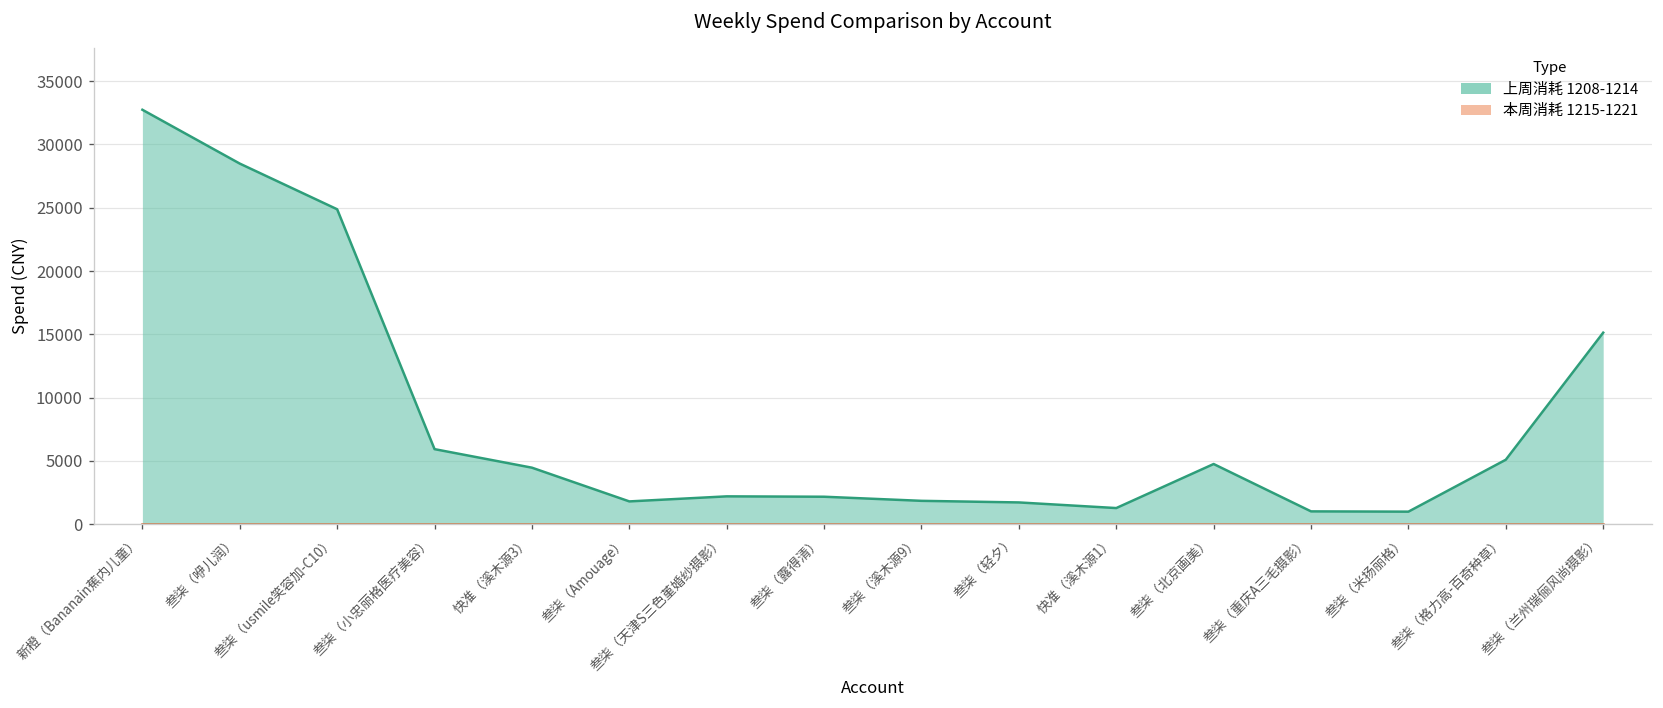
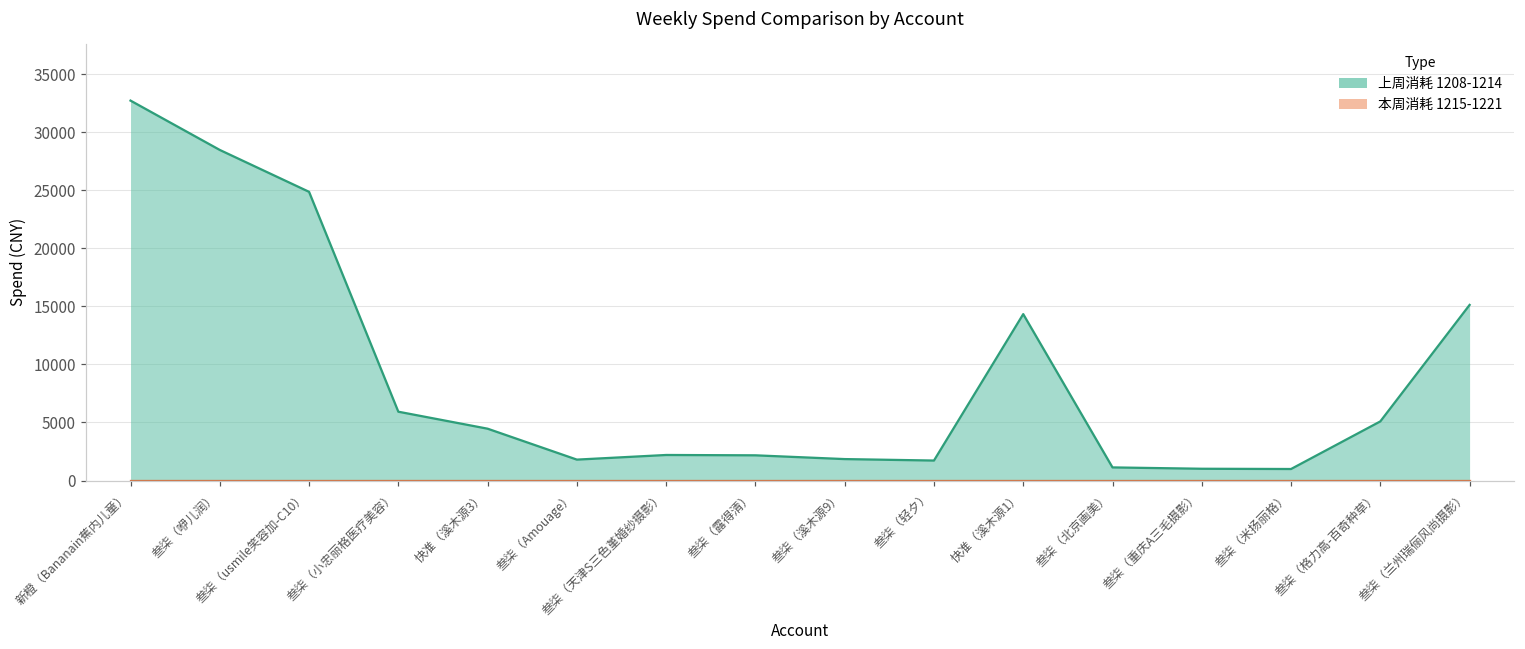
上周消耗 1208-1214, 快准（溪木源1）: 1300 -> 14300
上周消耗 1208-1214, 叁柒（北京画美）: 4800 -> 1100
